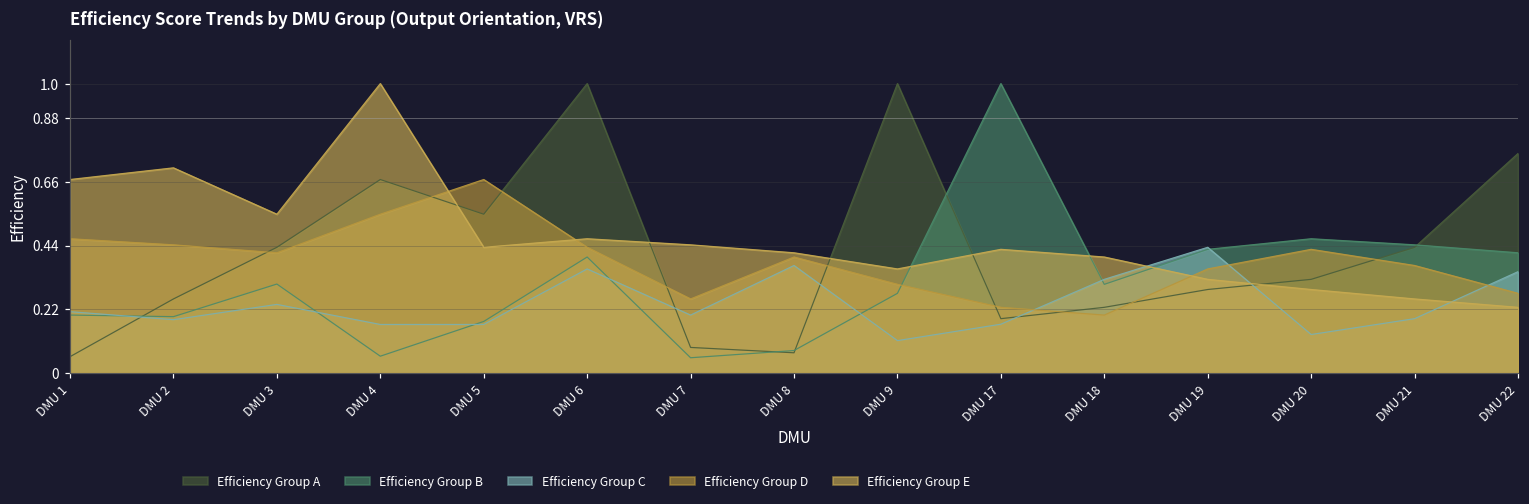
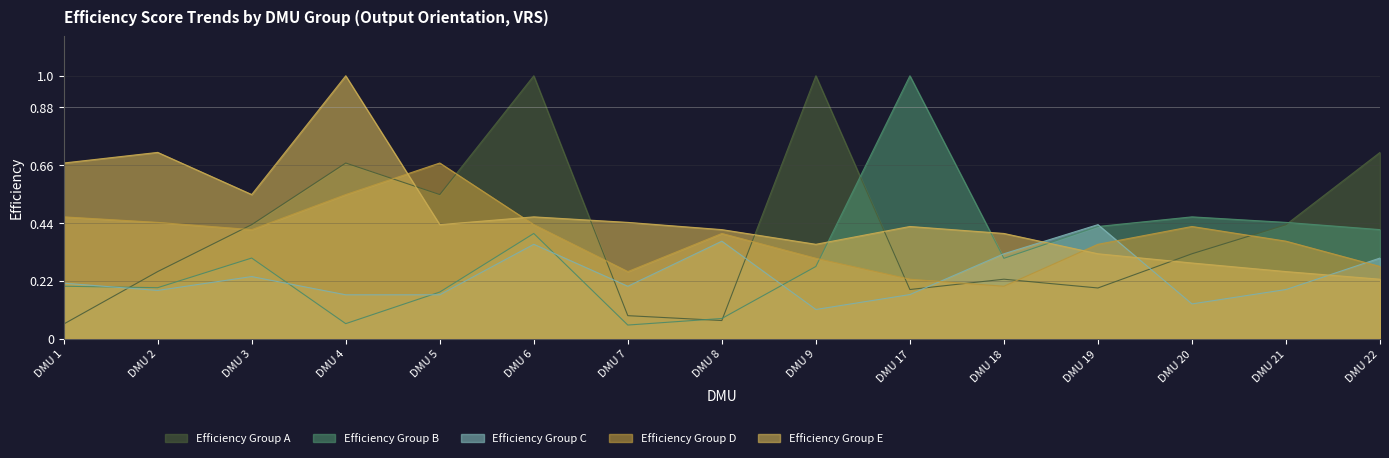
Efficiency Group A, DMU 19: 0.29 -> 0.19
Efficiency Group A, DMU 22: 0.76 -> 0.71
Efficiency Group C, DMU 22: 0.35 -> 0.31
